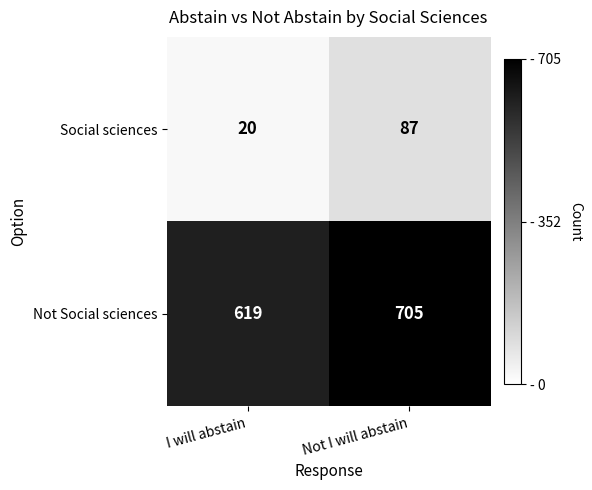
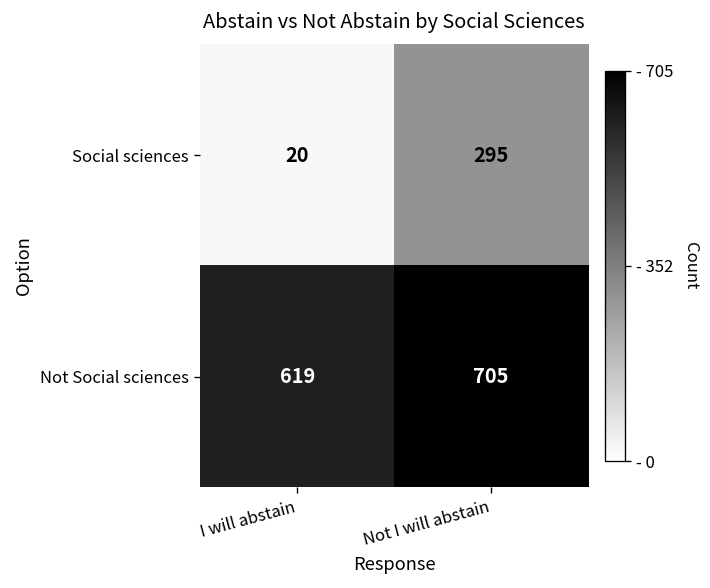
Social sciences, Not I will abstain: 87 -> 295
